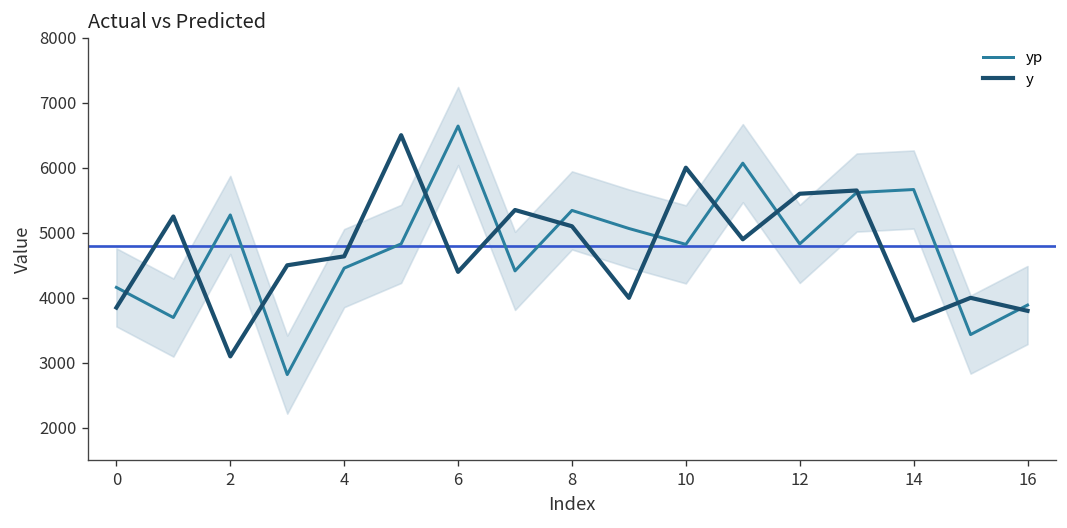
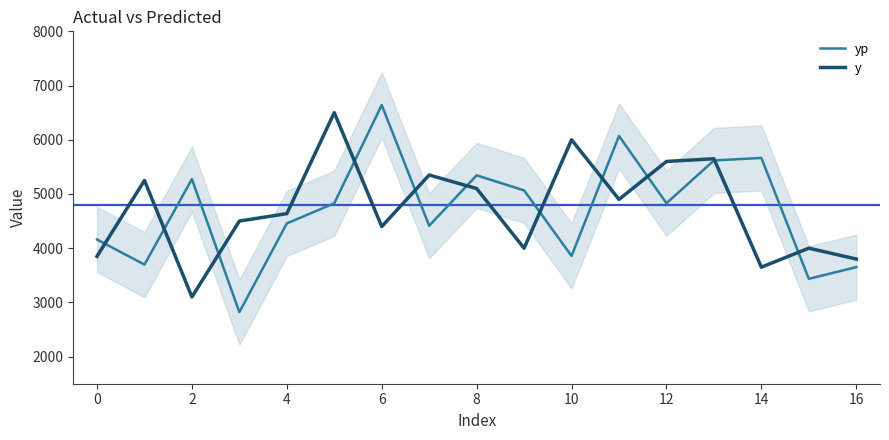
yp, 10: 4800 -> 3900
yp, 16: 3900 -> 3700
